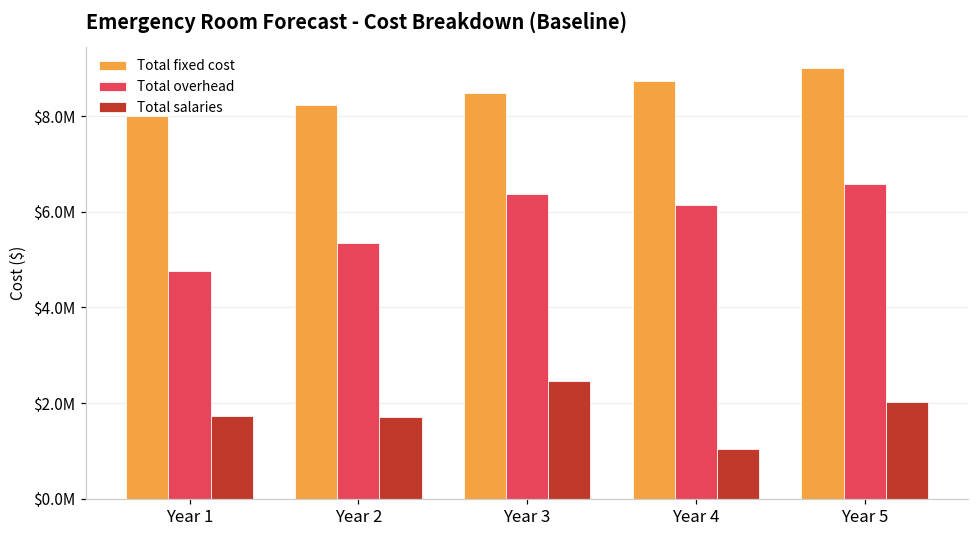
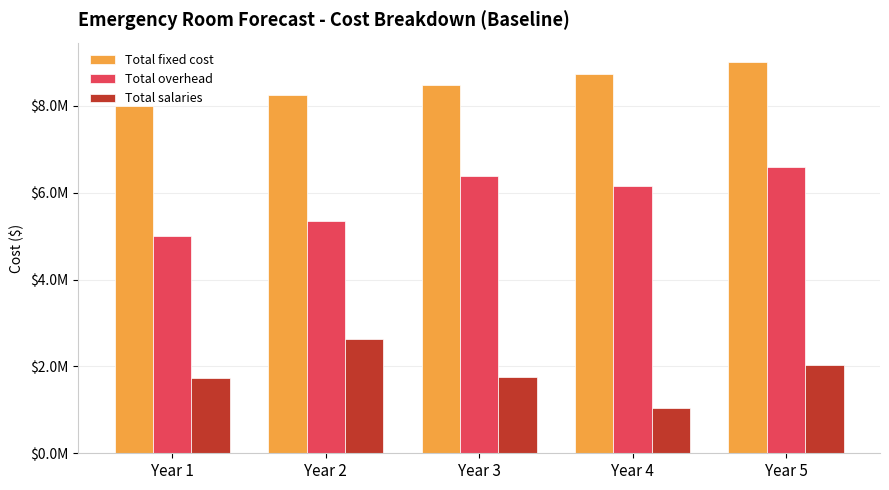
Total overhead, Year 1: $4800000 -> $5000000
Total salaries, Year 2: $1700000 -> $2600000
Total salaries, Year 3: $2500000 -> $1800000
